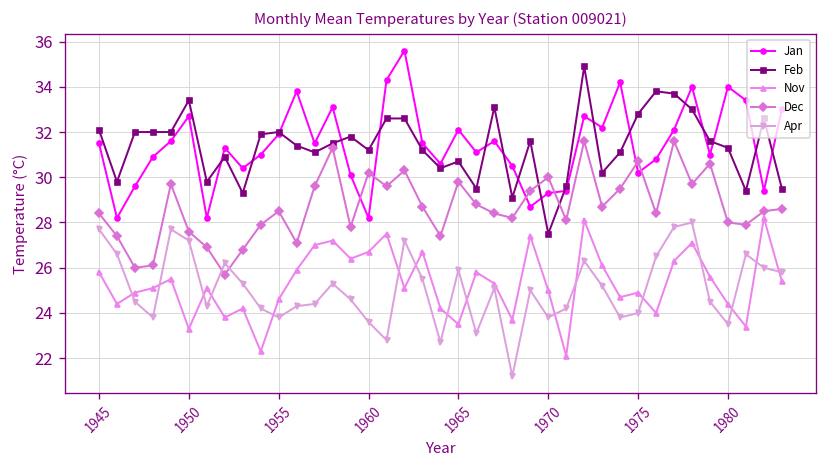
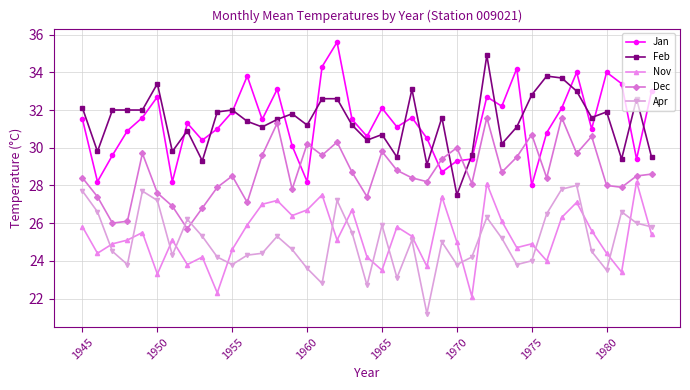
Jan, 1975: 30.2 -> 28.0
Feb, 1980: 31.3 -> 31.9
